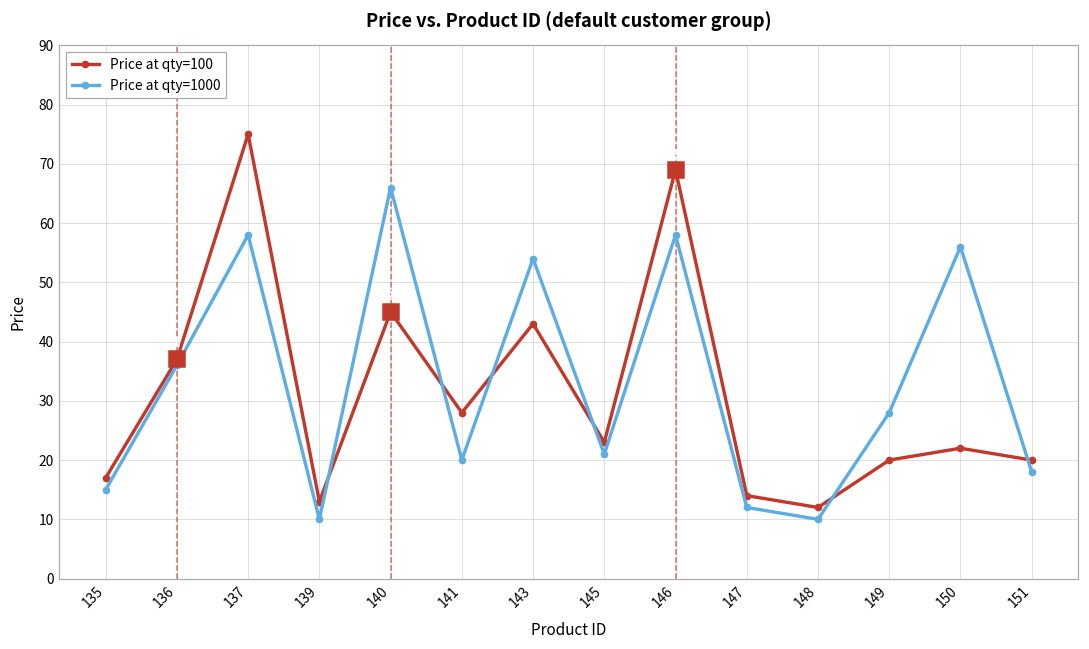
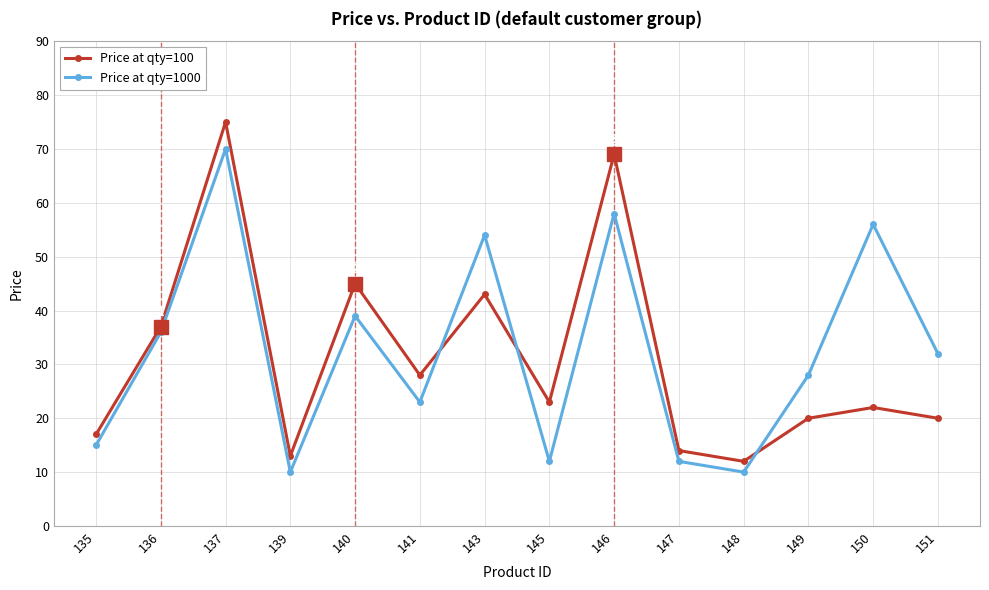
Price at qty=1000, 137: 58 -> 70
Price at qty=1000, 140: 66 -> 39
Price at qty=1000, 141: 20 -> 23
Price at qty=1000, 145: 21 -> 12
Price at qty=1000, 151: 18 -> 32
